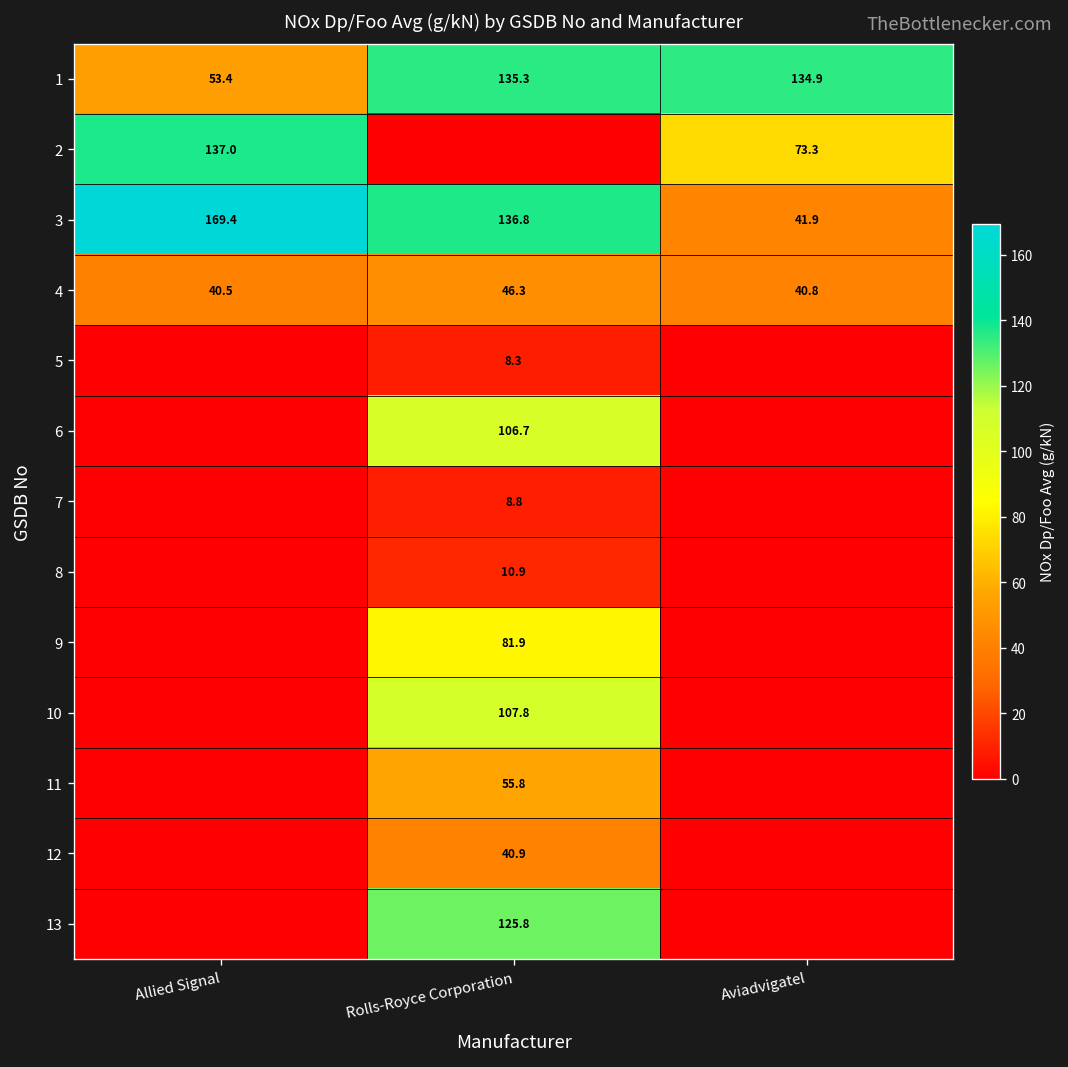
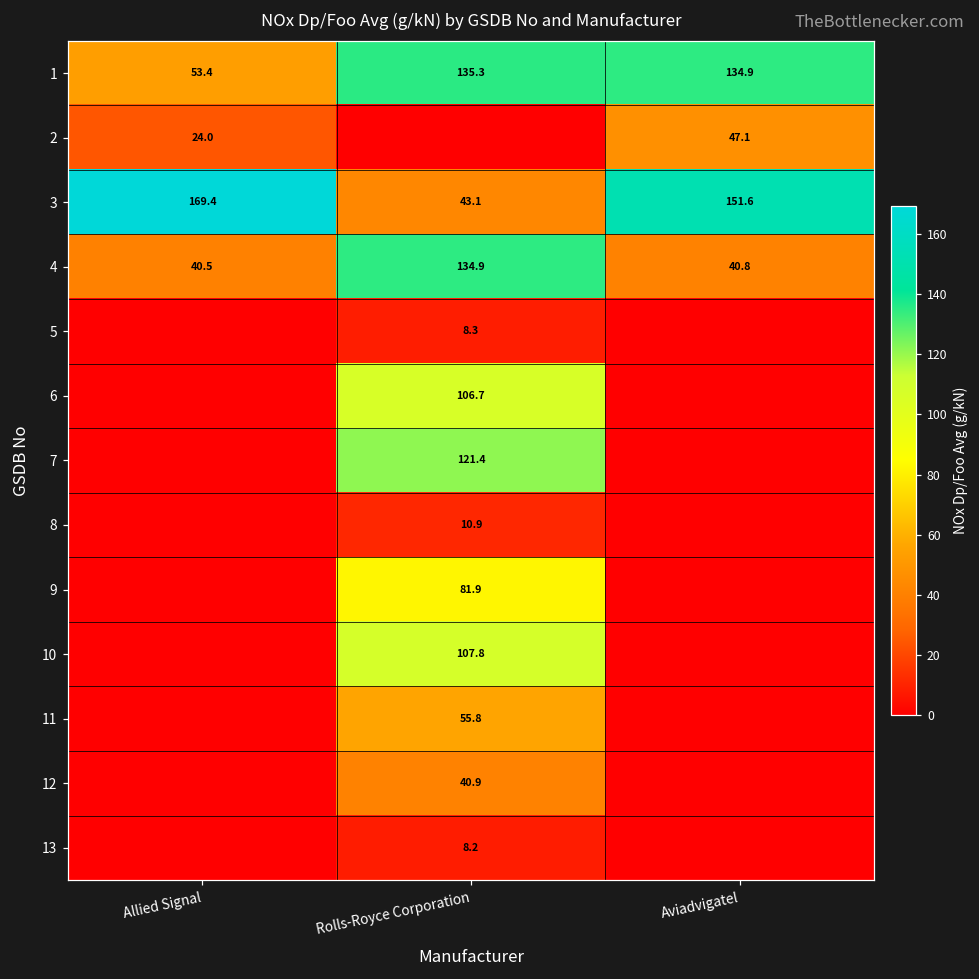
2, Allied Signal: 137.0 -> 24.0
2, Aviadvigatel: 73.3 -> 47.1
3, Rolls-Royce Corporation: 136.8 -> 43.1
3, Aviadvigatel: 41.9 -> 151.6
4, Rolls-Royce Corporation: 46.3 -> 134.9
7, Rolls-Royce Corporation: 8.8 -> 121.4
13, Rolls-Royce Corporation: 125.8 -> 8.2
